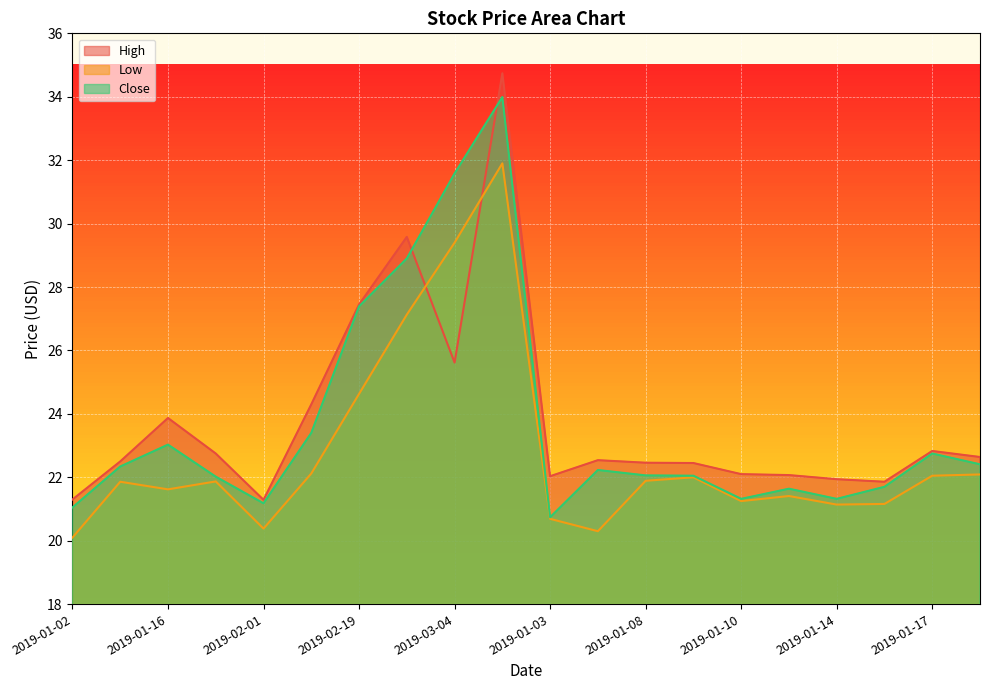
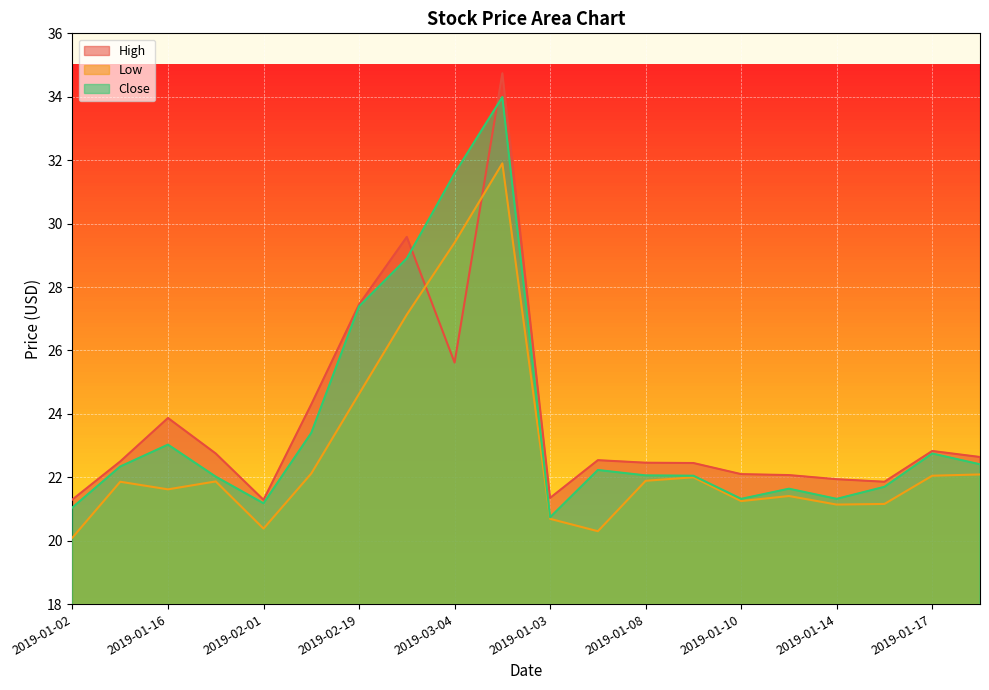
High, 2019-01-03: 22.0 -> 21.4
